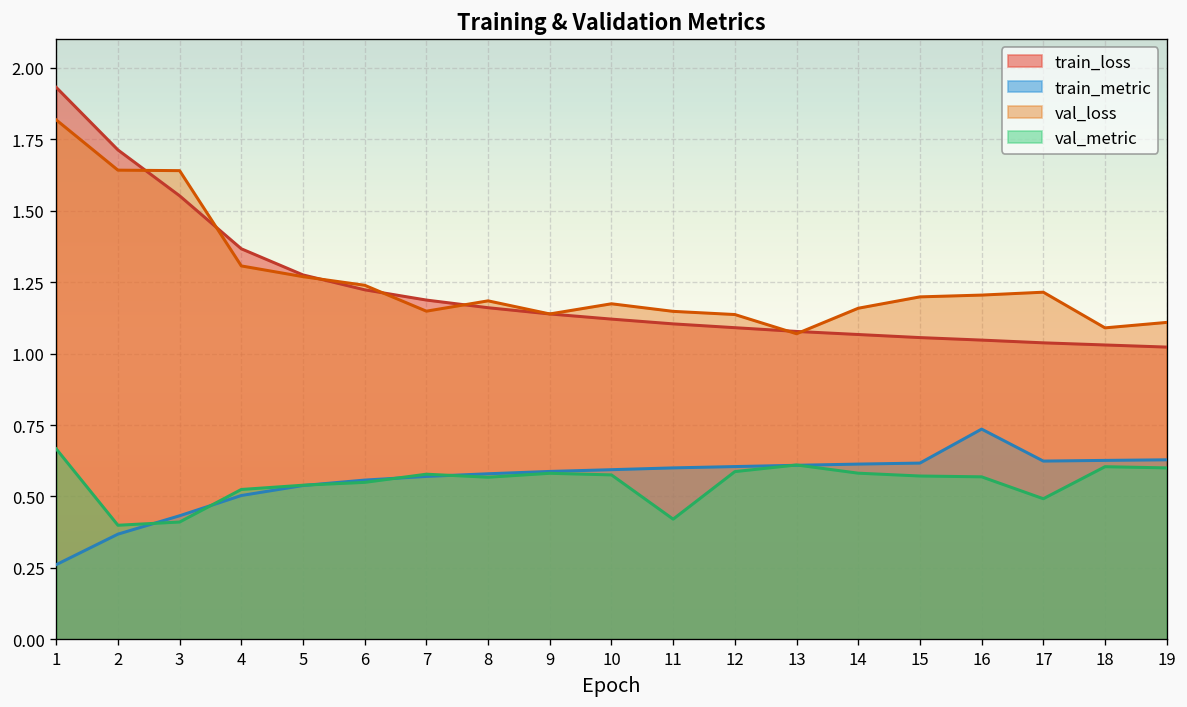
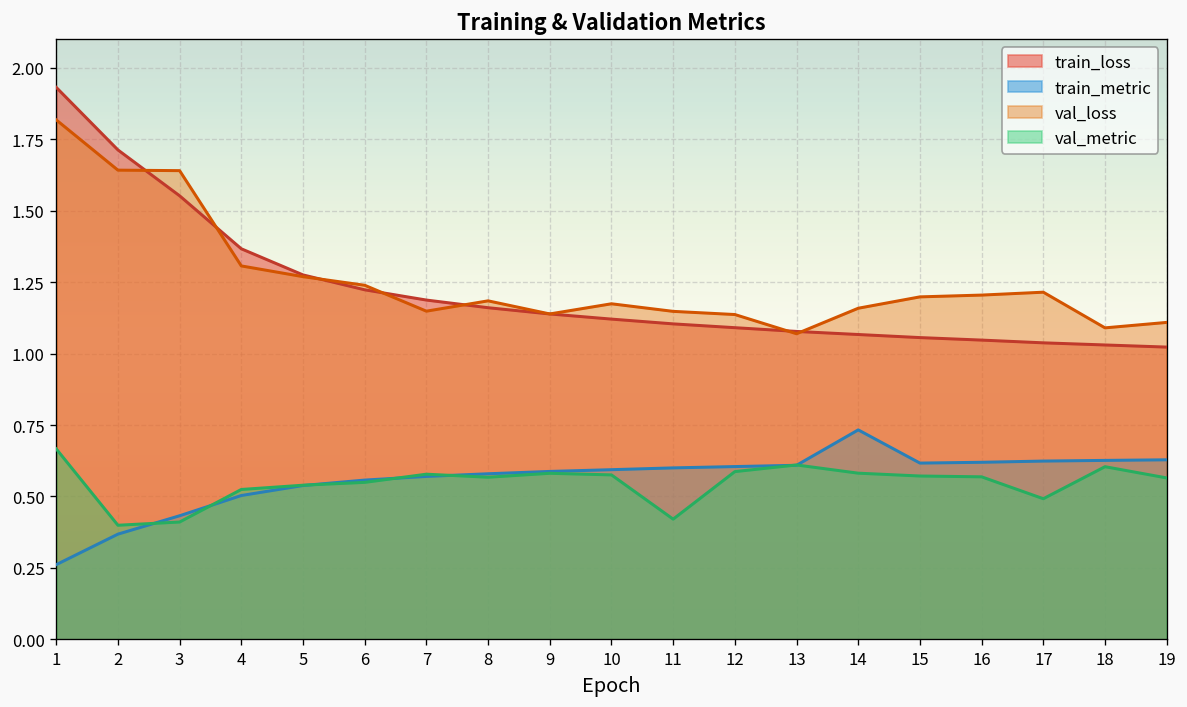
train_metric, 14: 0.61 -> 0.73
train_metric, 16: 0.74 -> 0.62
val_metric, 19: 0.60 -> 0.56
